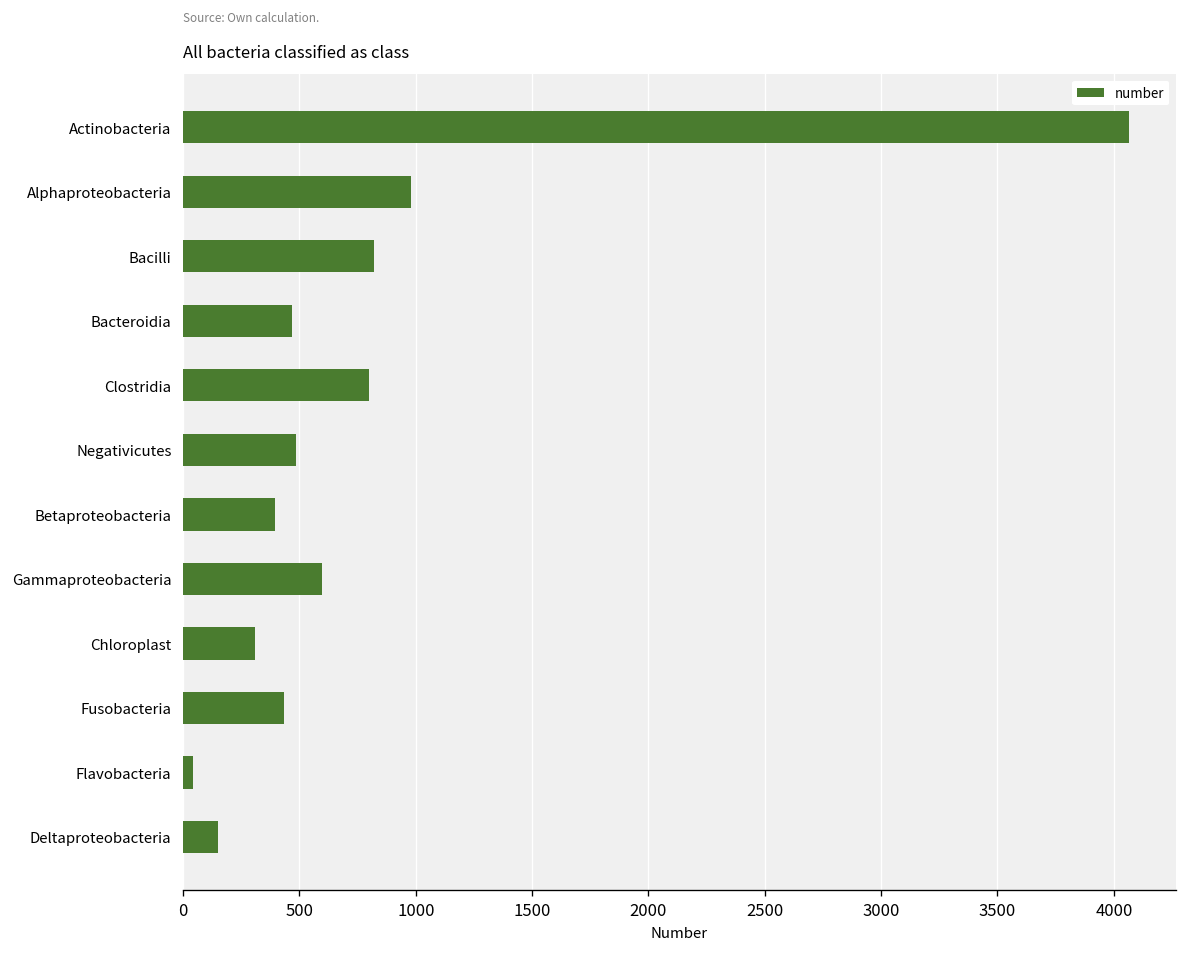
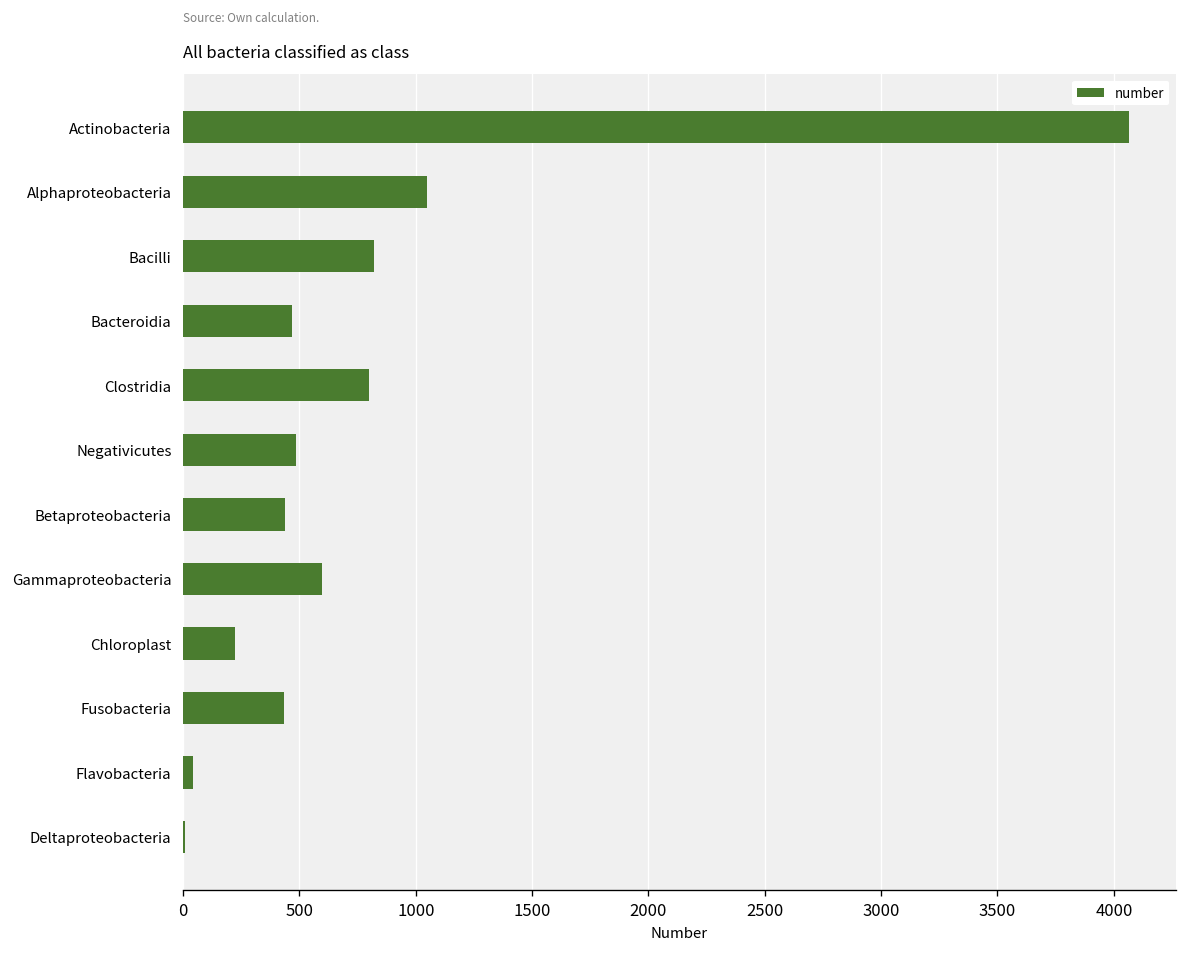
Alphaproteobacteria: 980 -> 1050
Betaproteobacteria: 390 -> 440
Chloroplast: 310 -> 220
Deltaproteobacteria: 150 -> 10
